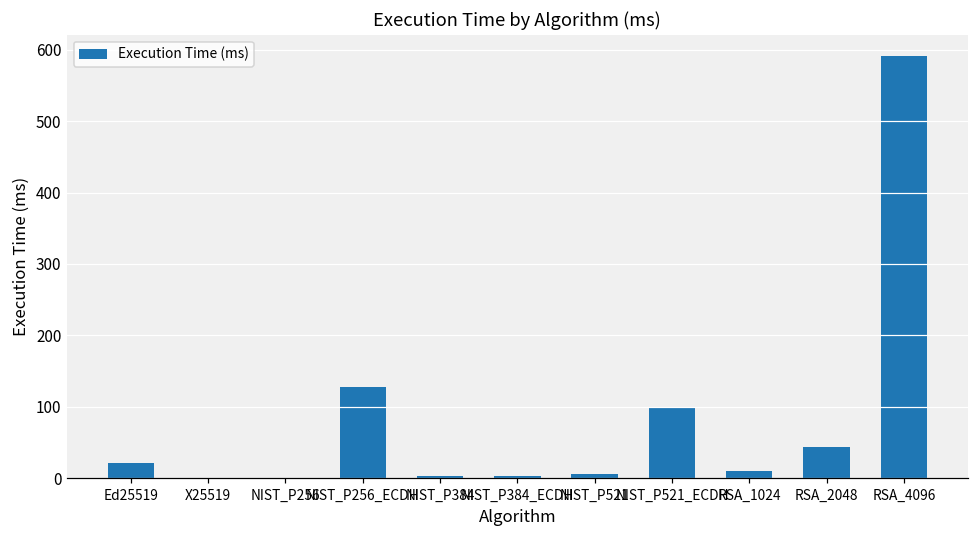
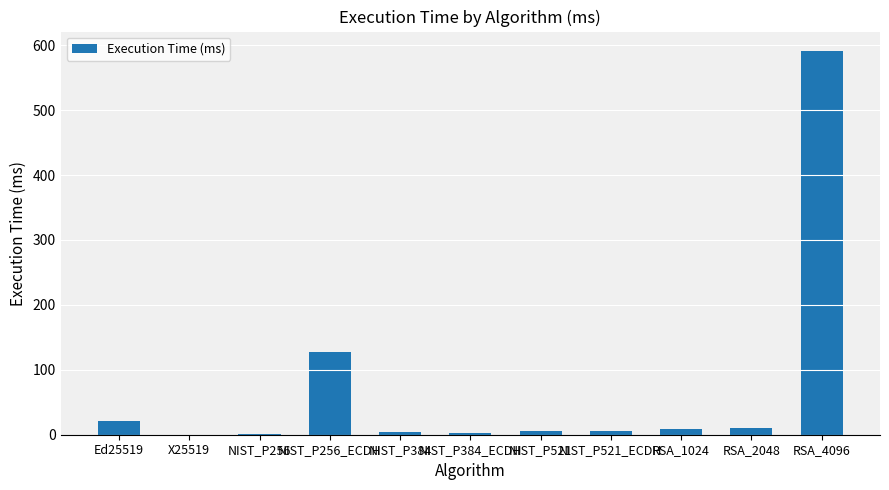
NIST_P521_ECDH: 100 -> 10
RSA_2048: 40 -> 10
